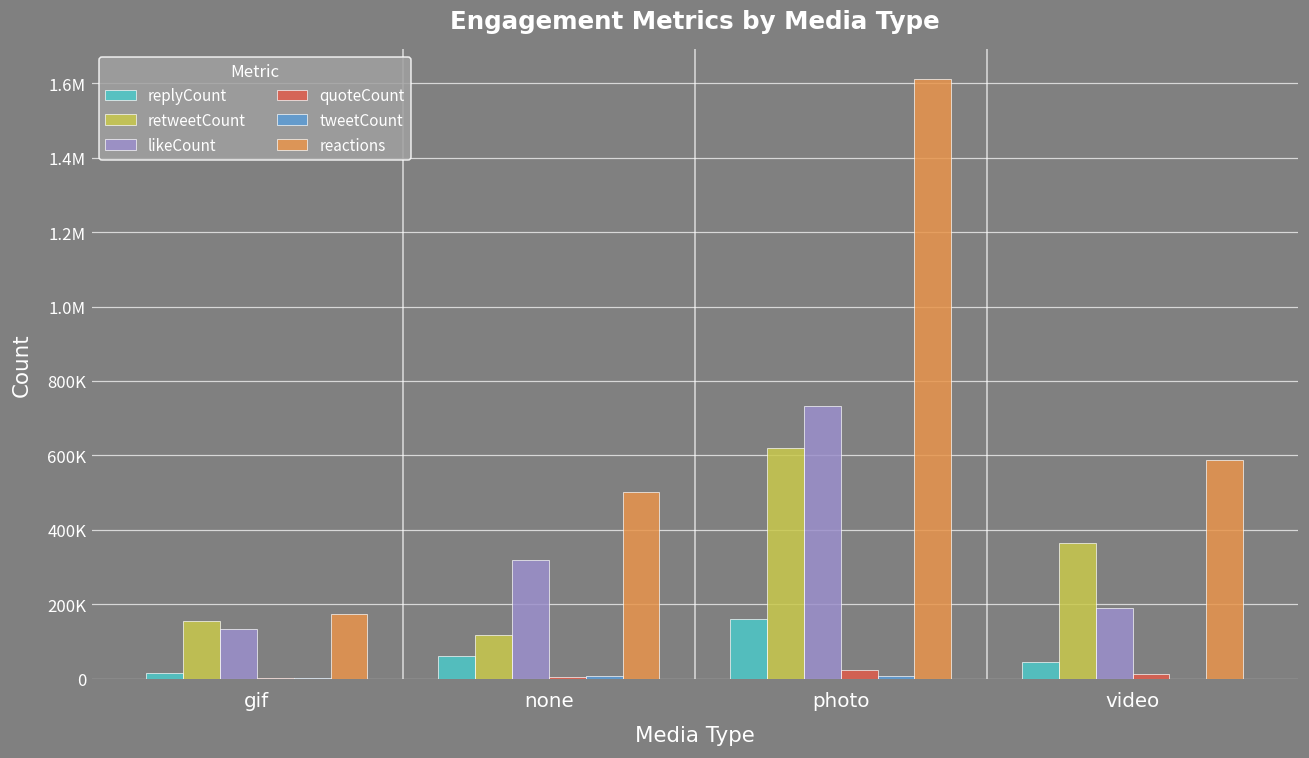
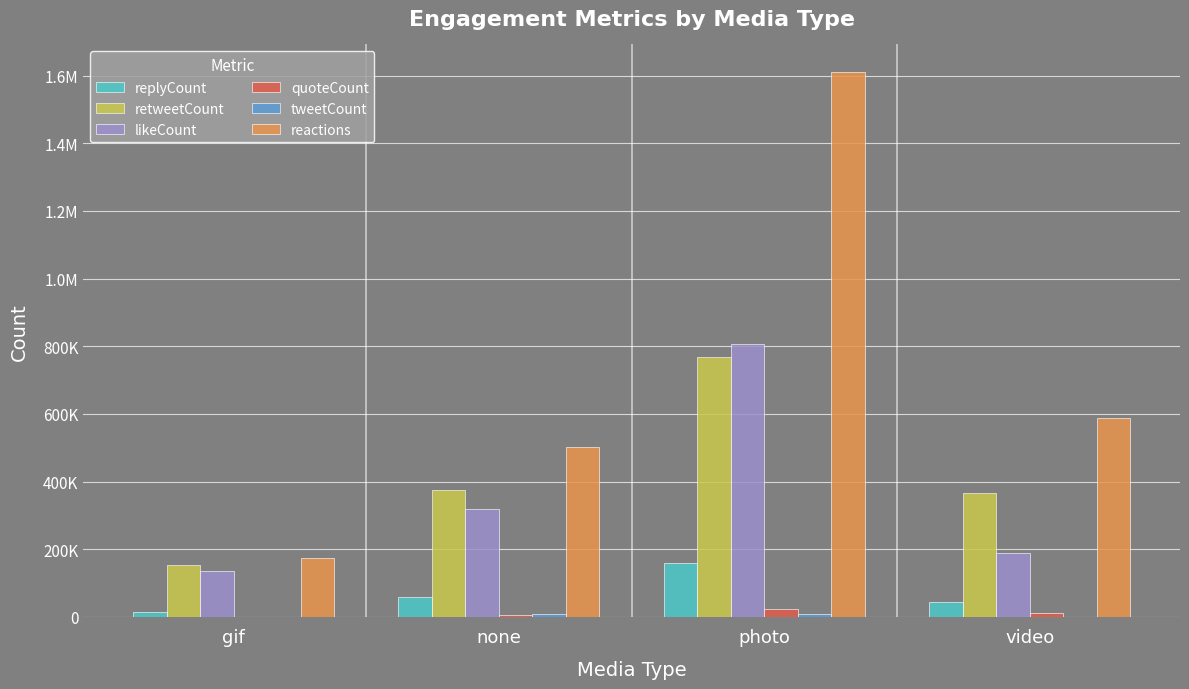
retweetCount, none: 120000 -> 380000
retweetCount, photo: 620000 -> 770000
likeCount, photo: 730000 -> 810000
